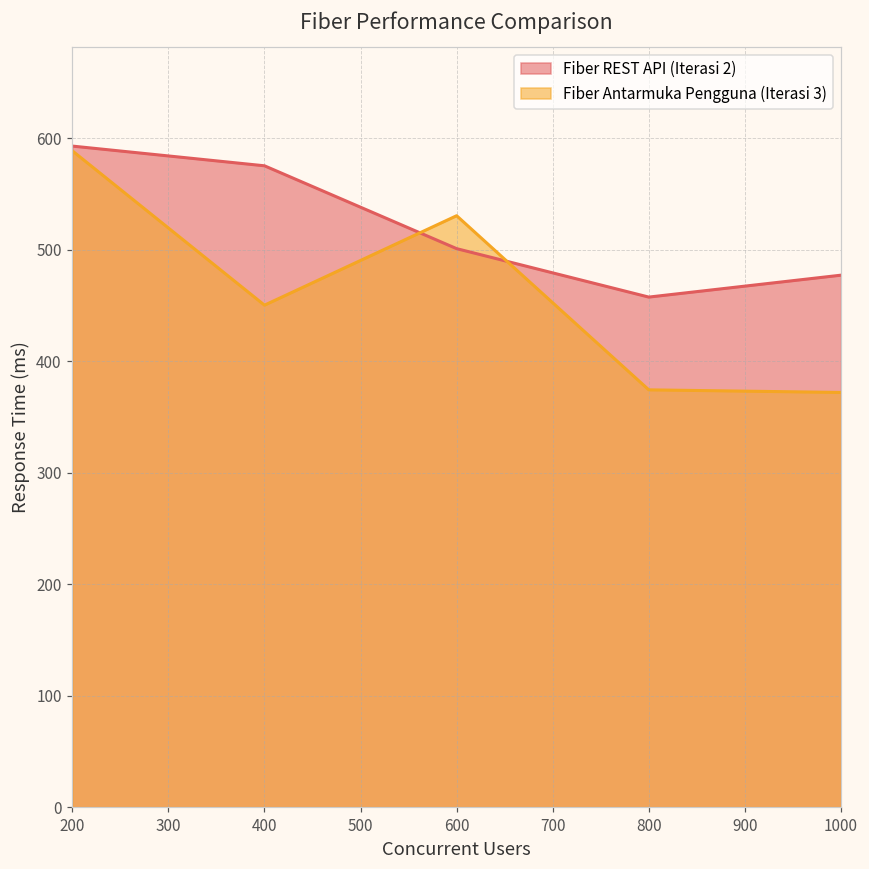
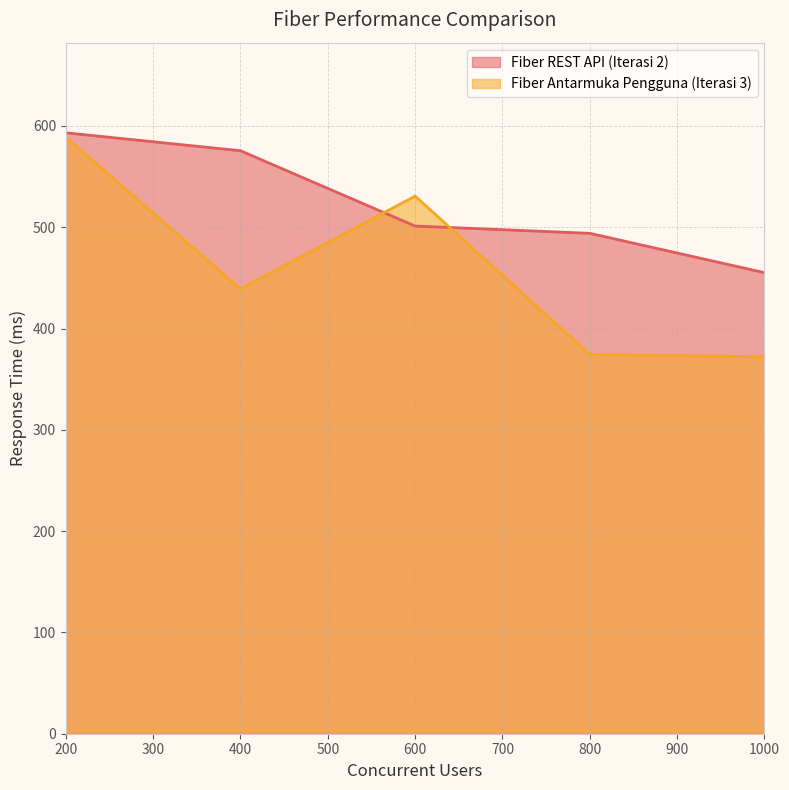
Fiber Antarmuka Pengguna (Iterasi 3), 400: 450 -> 439
Fiber REST API (Iterasi 2), 800: 458 -> 494
Fiber REST API (Iterasi 2), 1000: 477 -> 455
